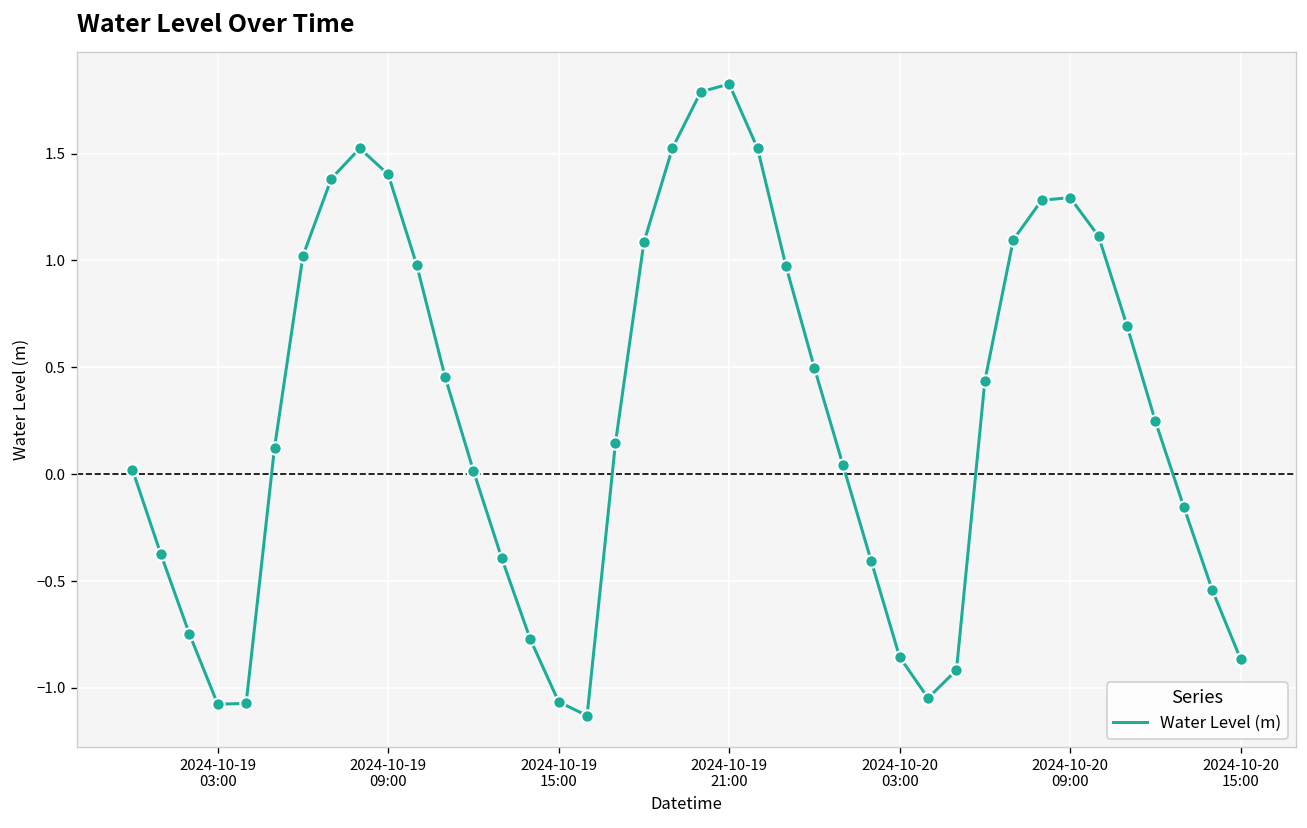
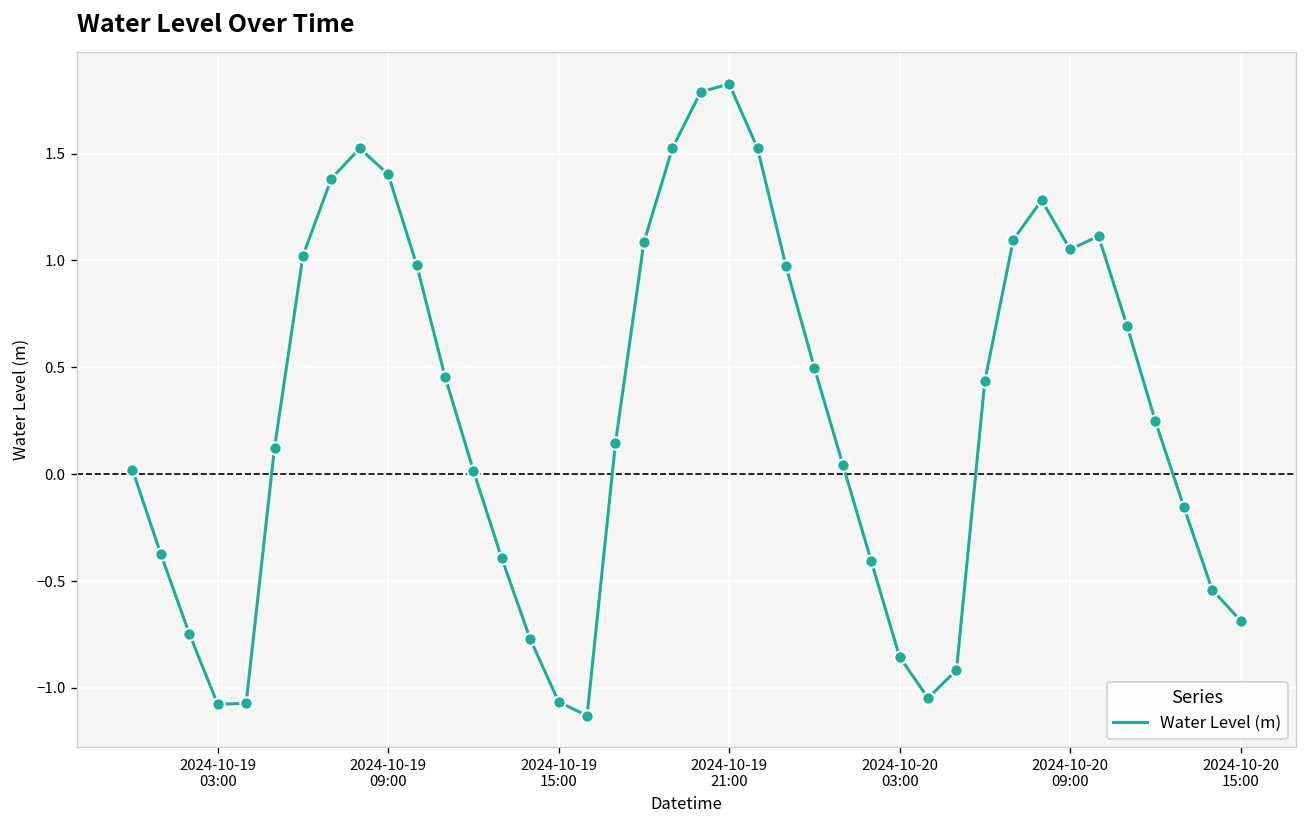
2024-10-20 09:00: 1.29 -> 1.05
2024-10-20 15:00: -0.87 -> -0.69
